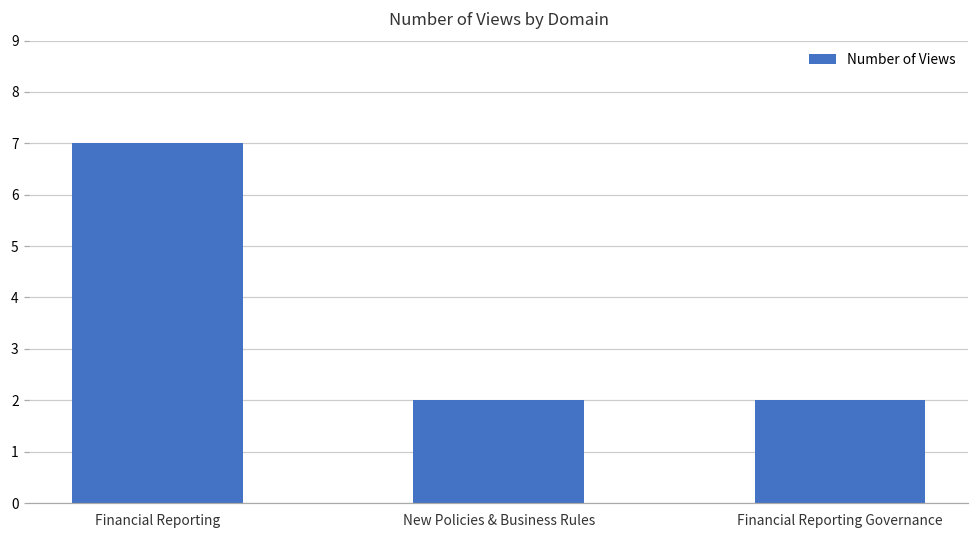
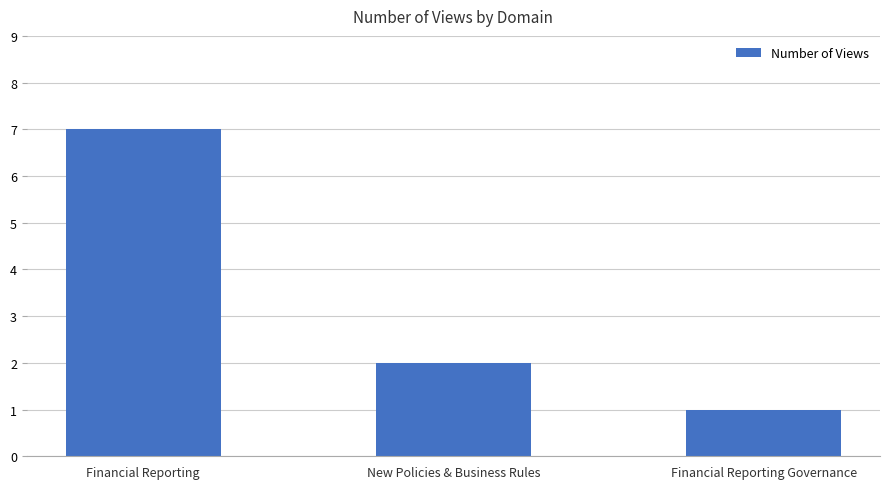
Financial Reporting Governance: 2 -> 1
